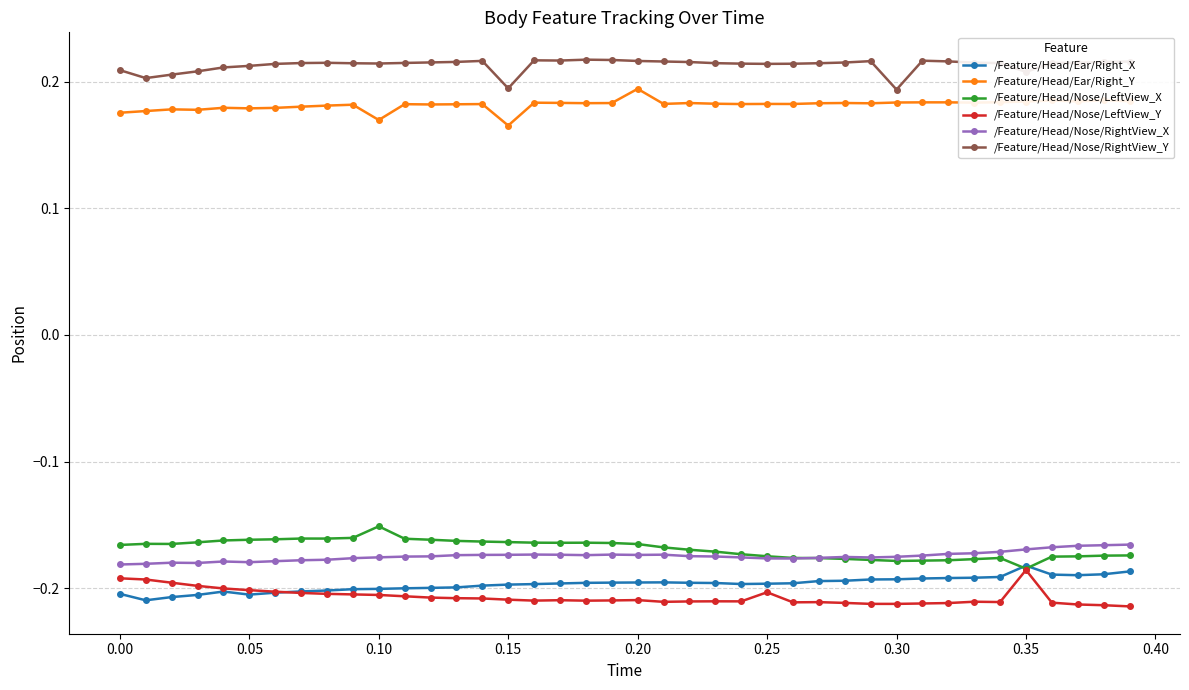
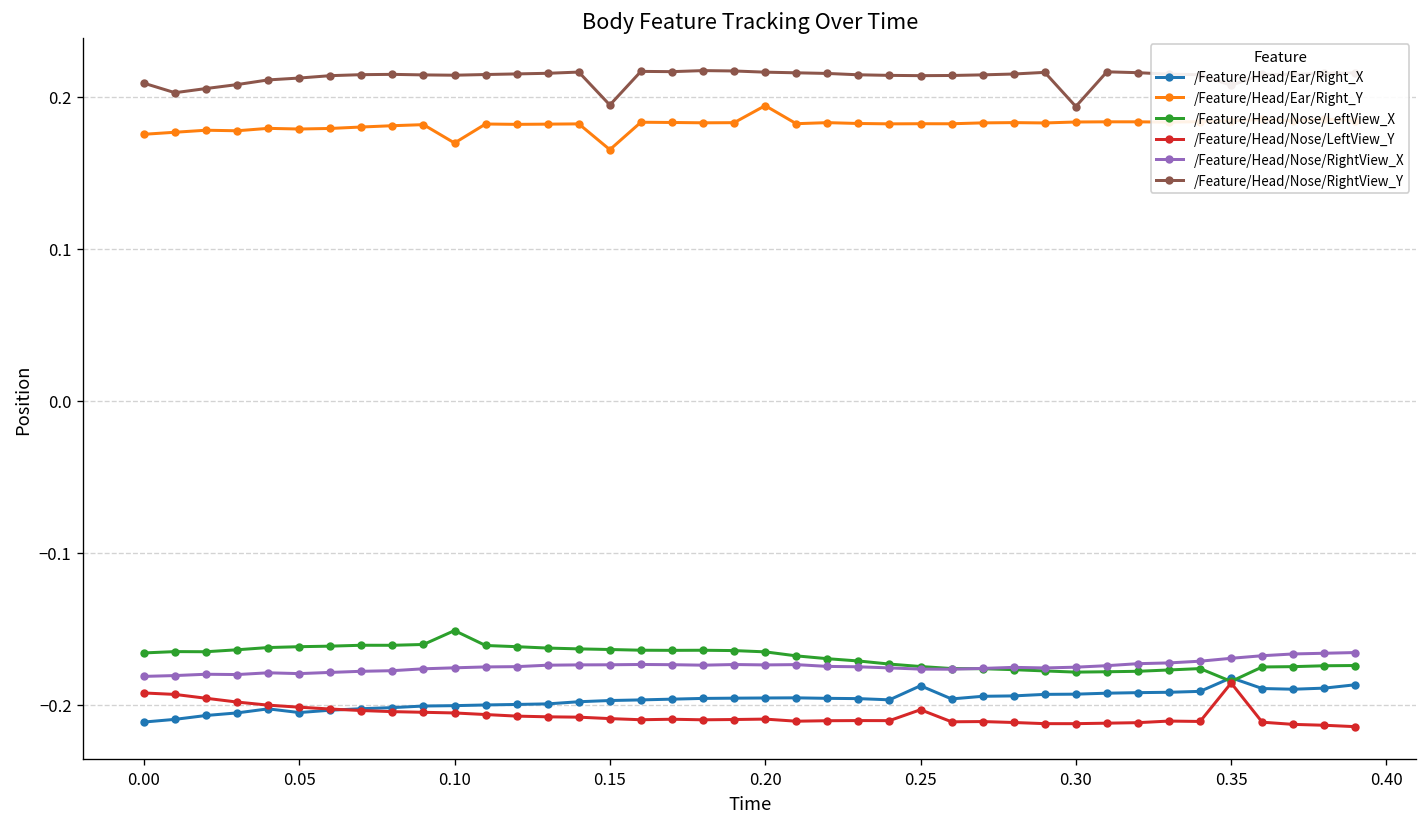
/Feature/Head/Ear/Right_X, 0.00: -0.204 -> -0.211
/Feature/Head/Ear/Right_X, 0.25: -0.196 -> -0.187
